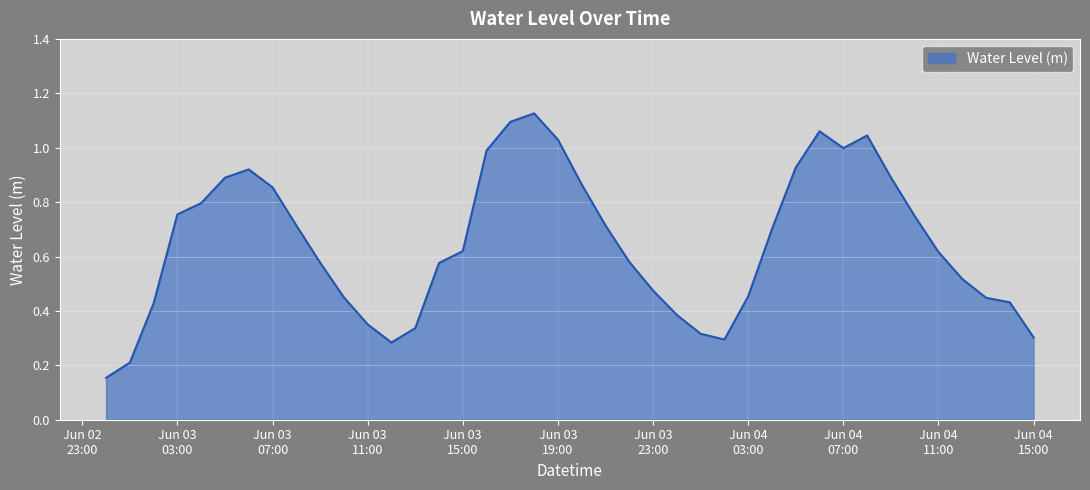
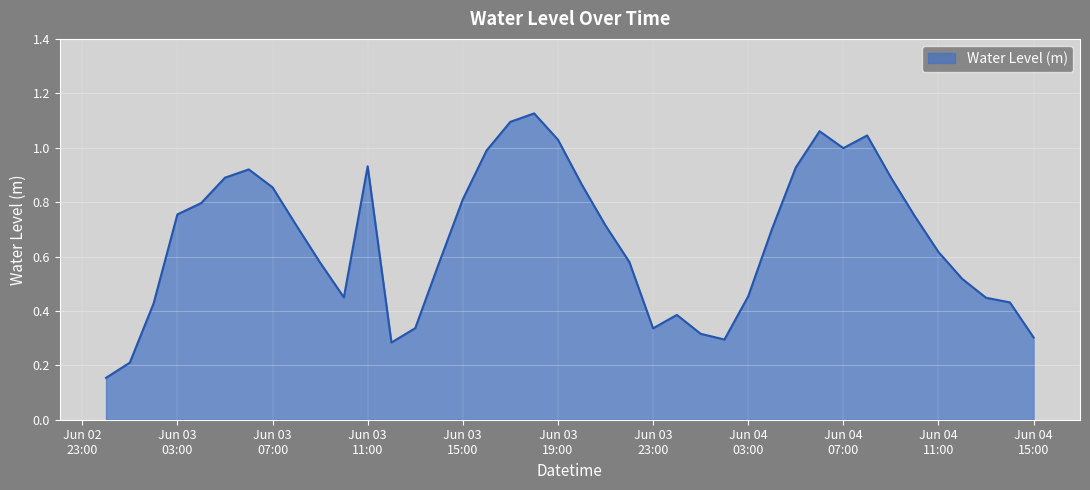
Jun 03 11:00: 0.35 -> 0.93
Jun 03 15:00: 0.62 -> 0.81
Jun 03 23:00: 0.47 -> 0.34
